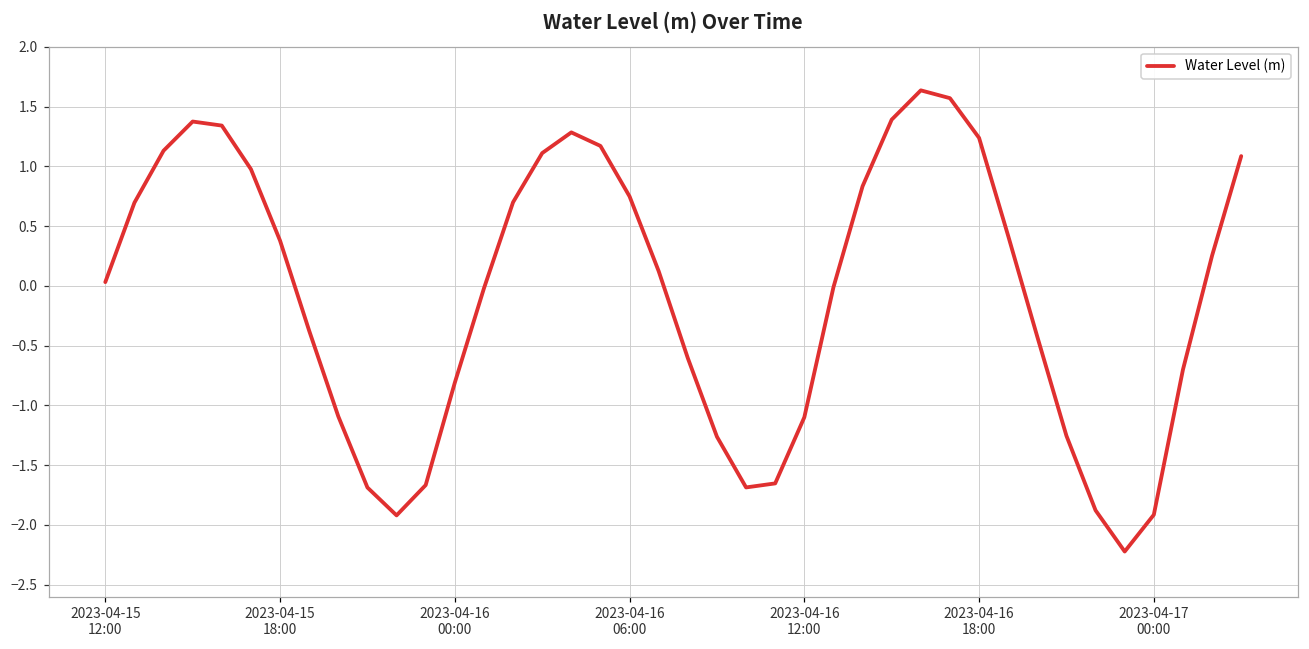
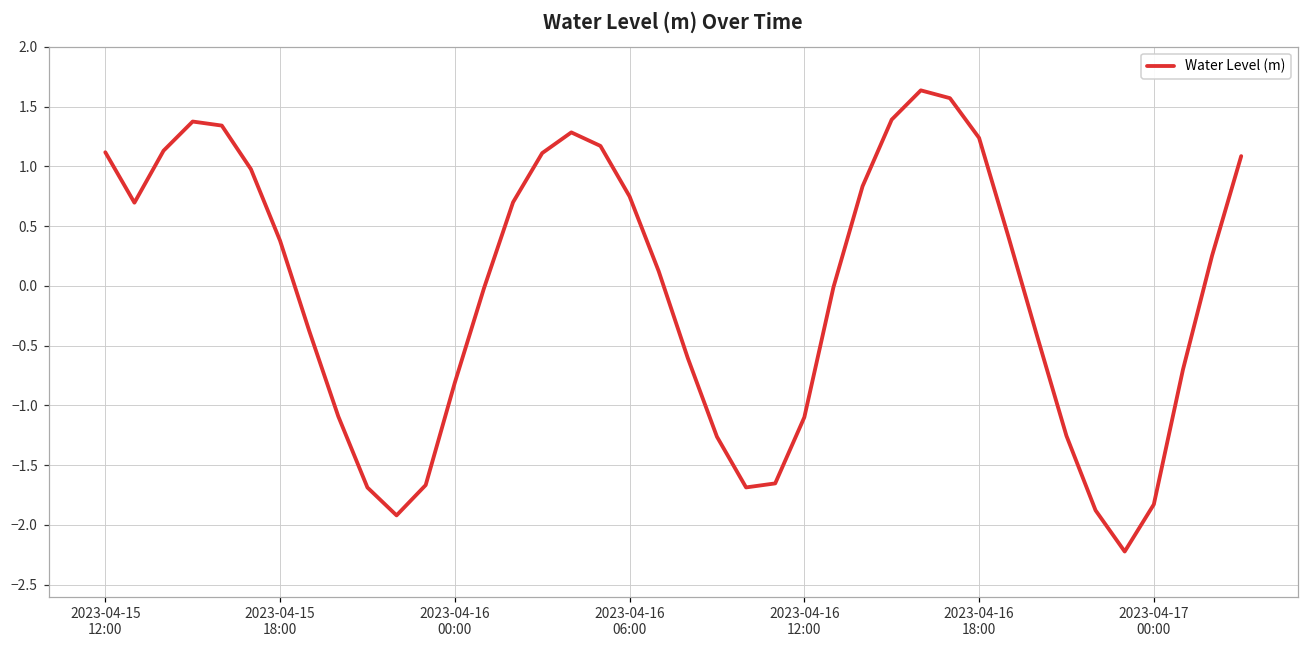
2023-04-15 12:00: 0.03 -> 1.12
2023-04-17 00:00: -1.92 -> -1.83
